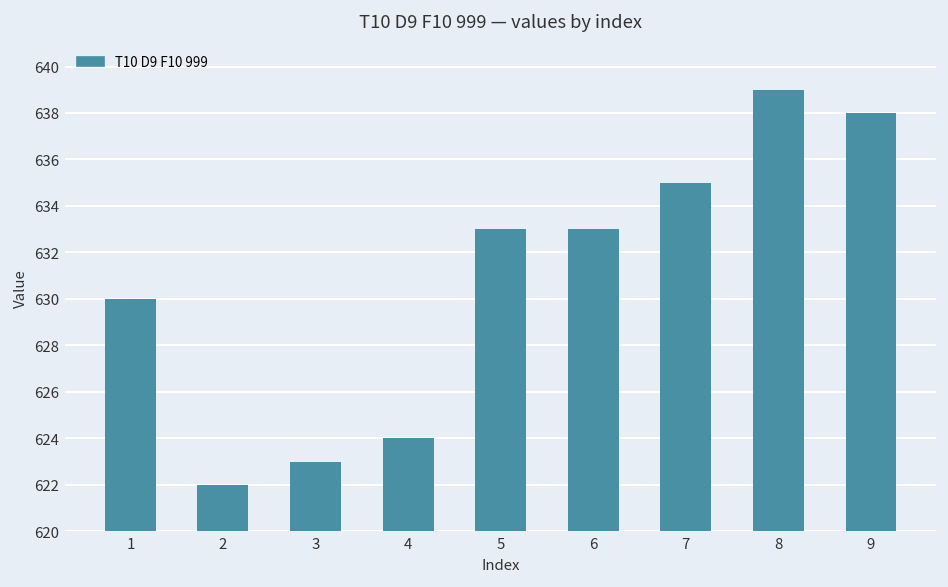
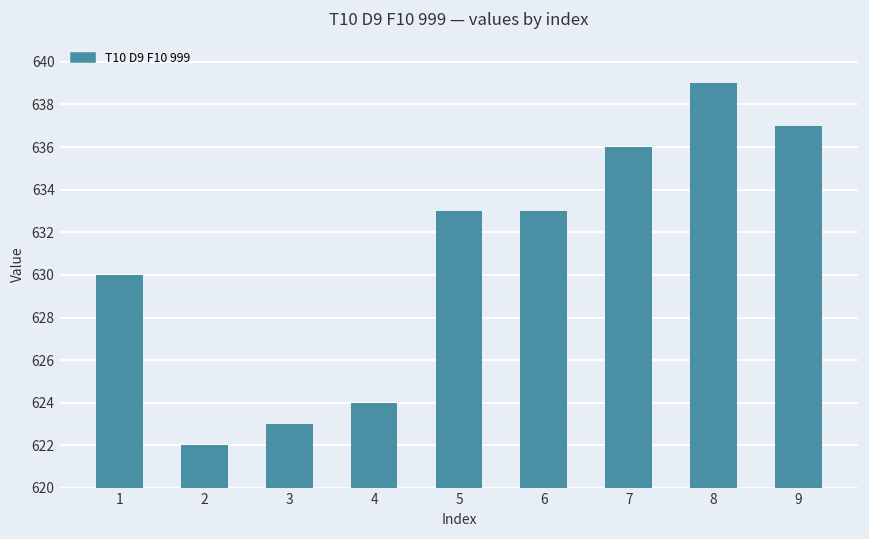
7: 635 -> 636
9: 638 -> 637
